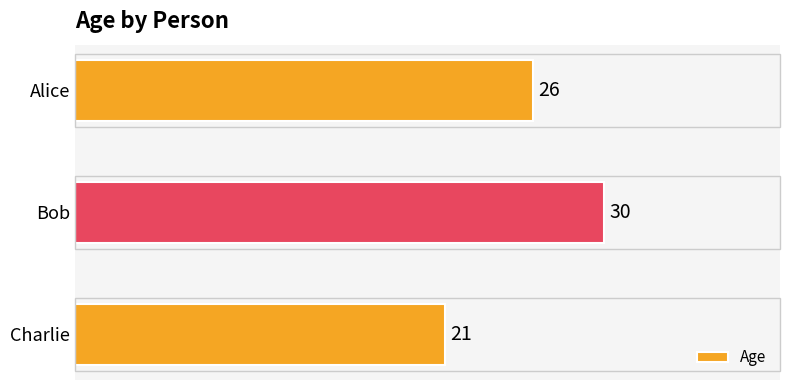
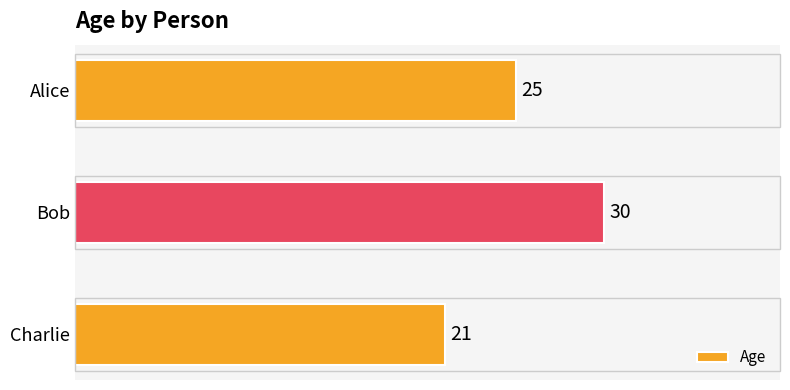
Alice: 26 -> 25
